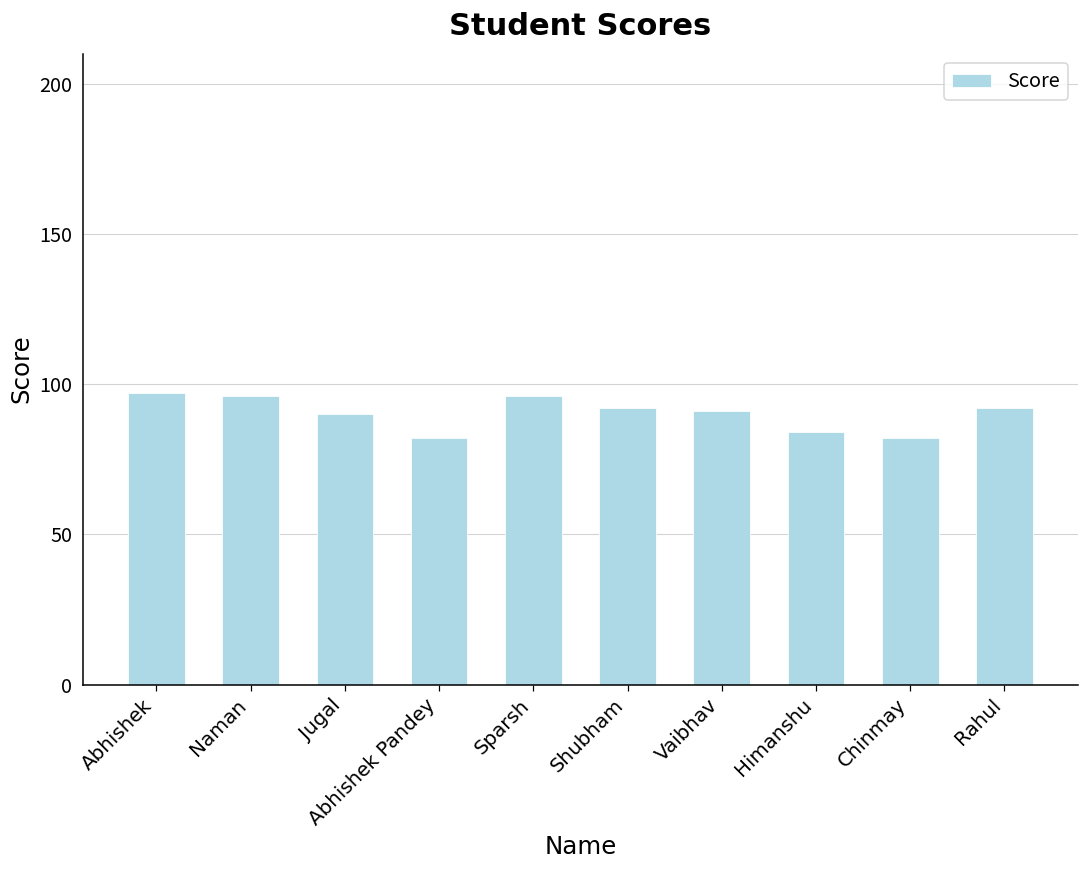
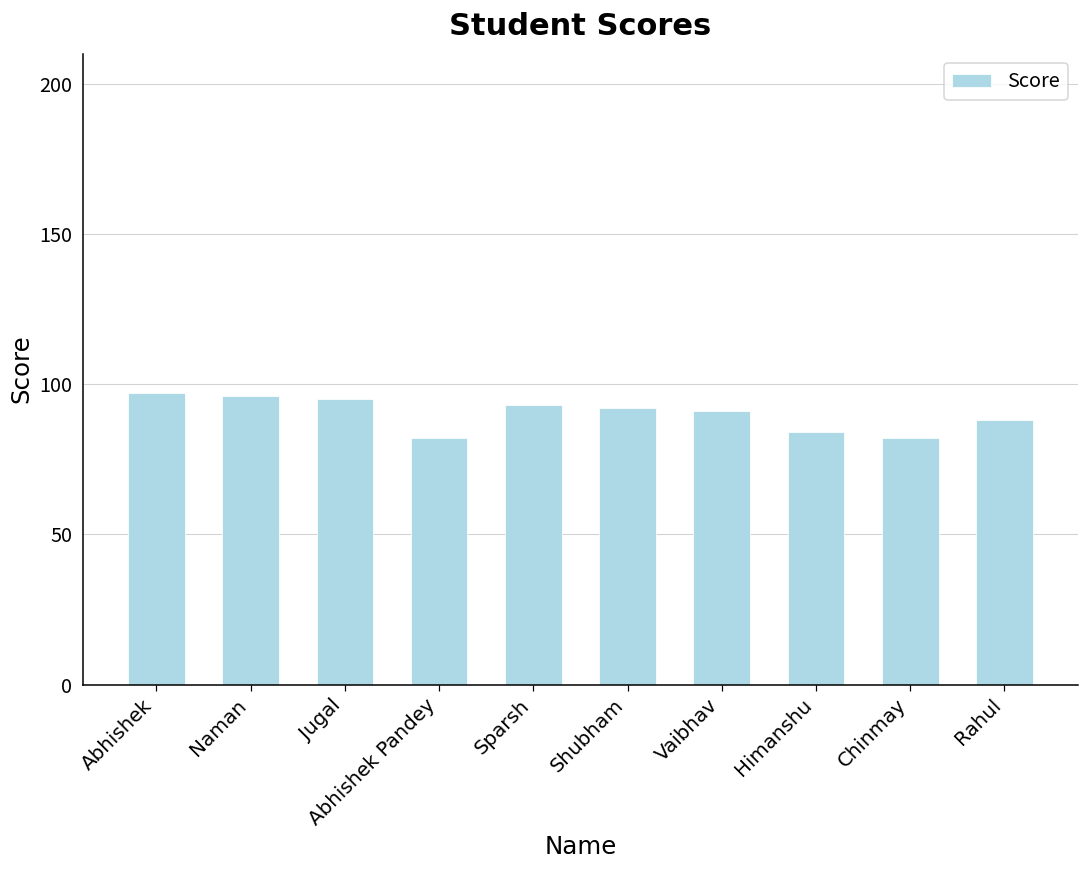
Jugal: 90 -> 95
Sparsh: 96 -> 93
Rahul: 92 -> 88
